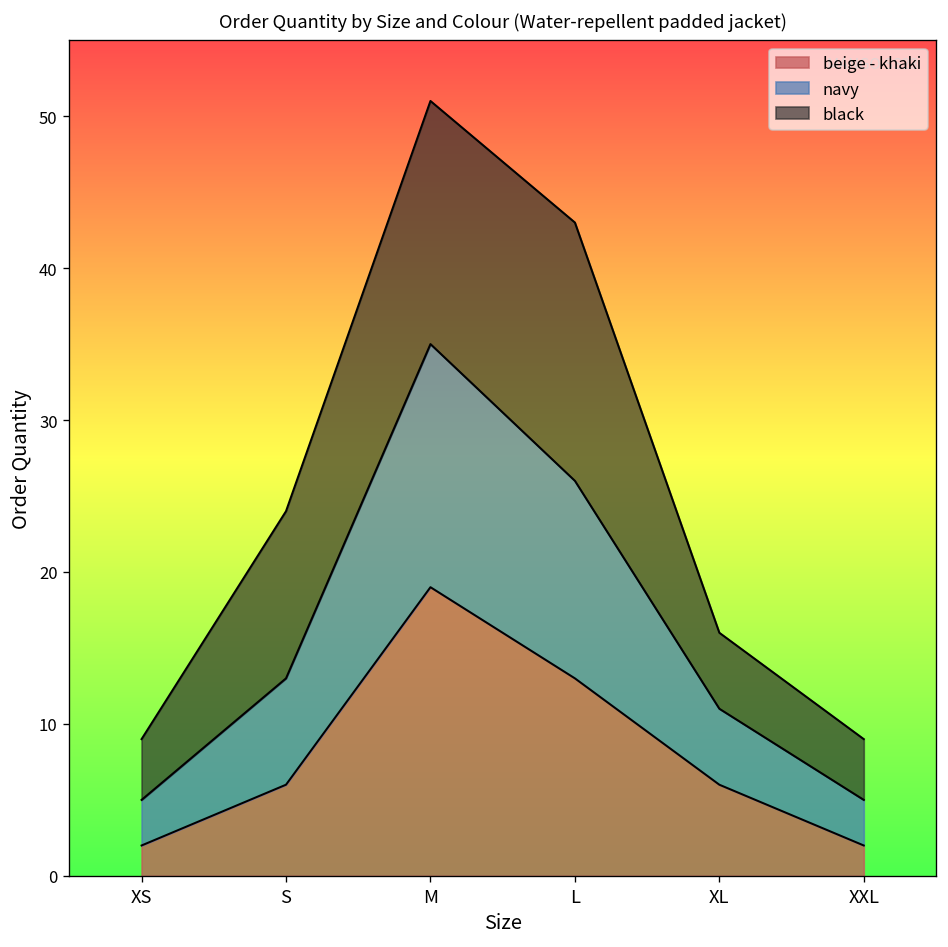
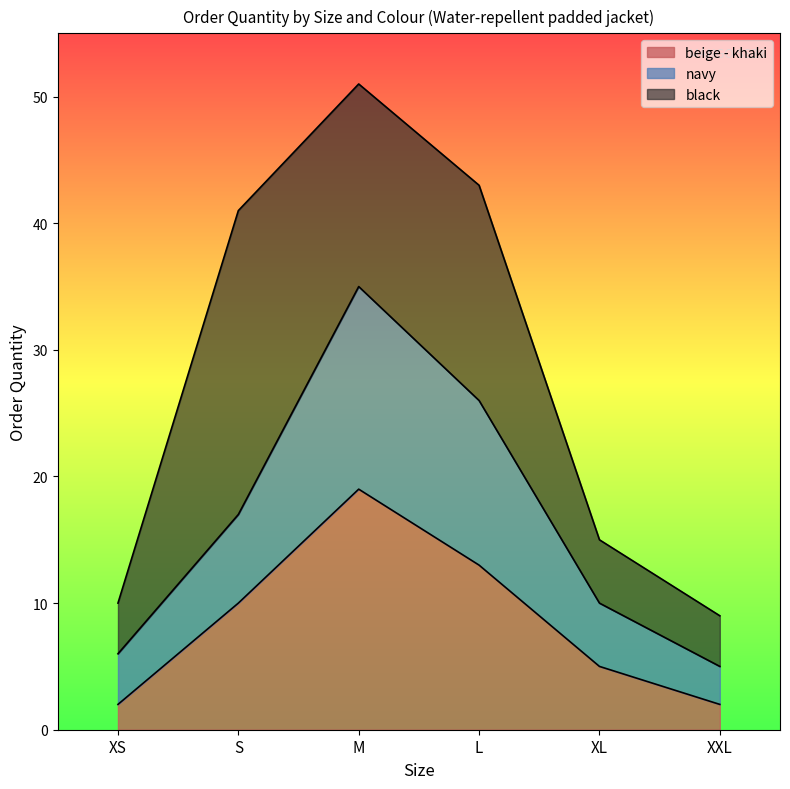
navy, XS: 3 -> 4
beige - khaki, S: 6 -> 10
black, S: 11 -> 24
beige - khaki, XL: 6 -> 5
